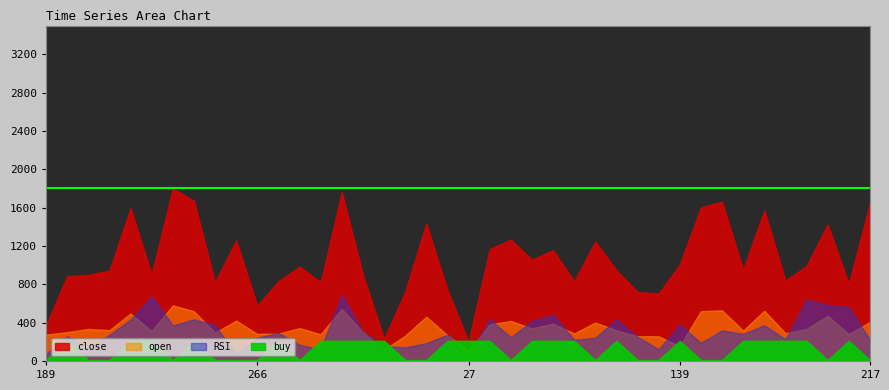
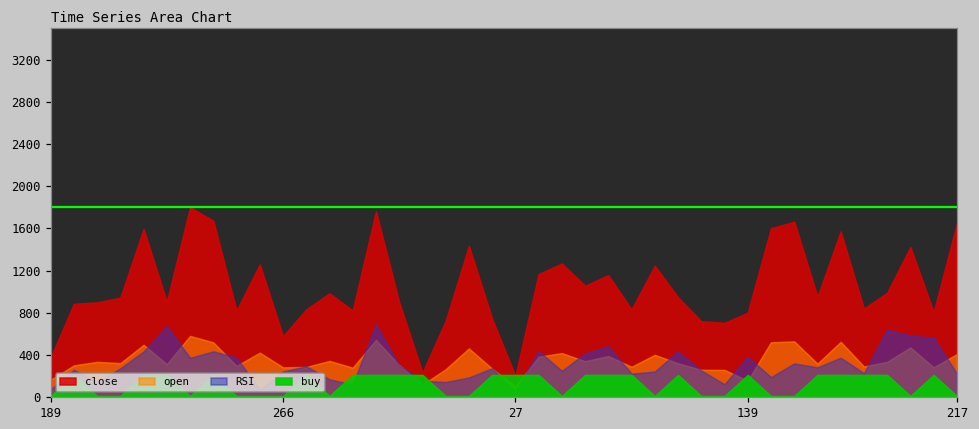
open, 189: 300 -> 200
close, 139: 1000 -> 800
